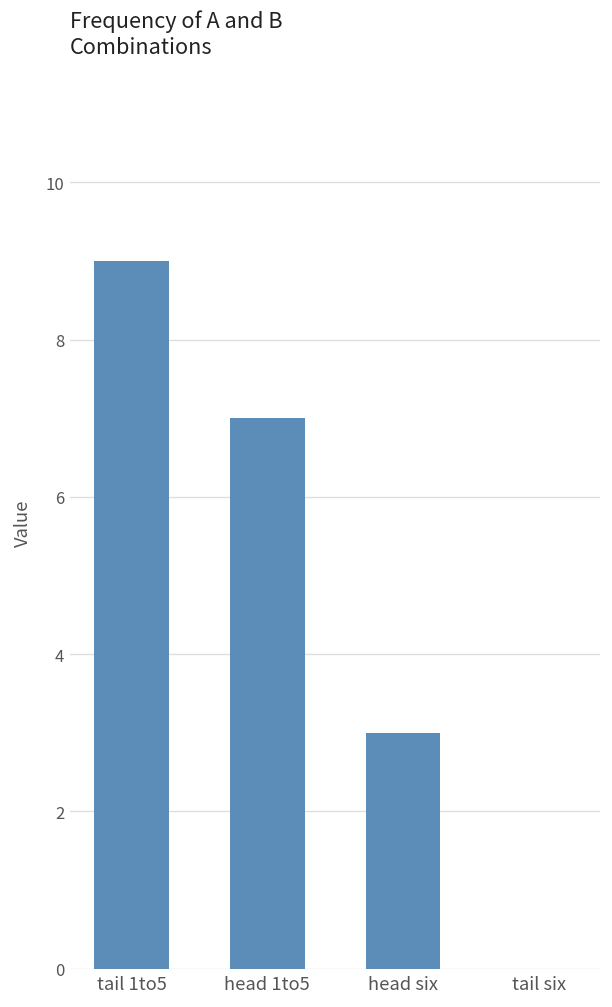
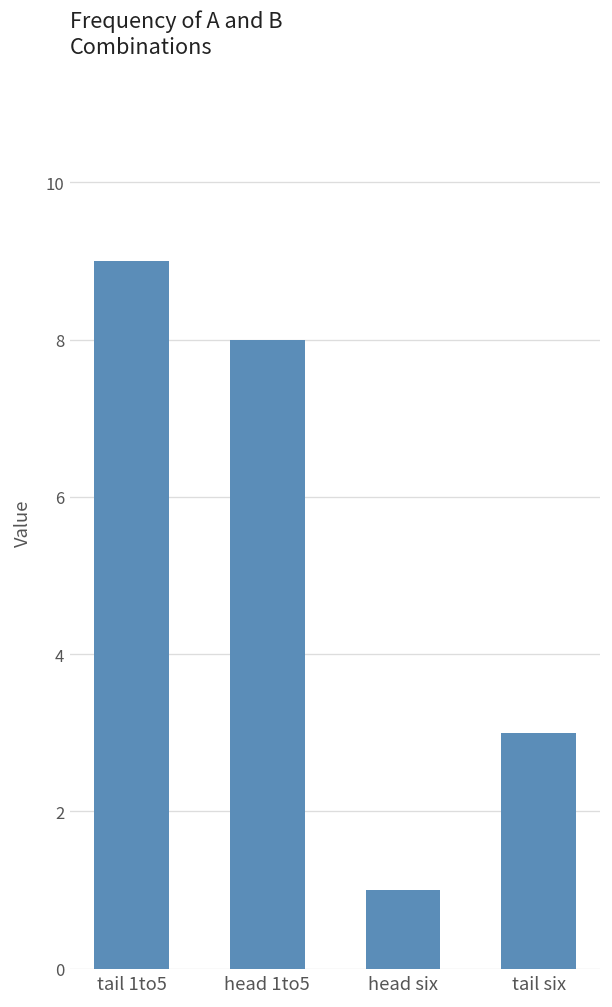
head 1to5: 7 -> 8
head six: 3 -> 1
tail six: 0 -> 3
